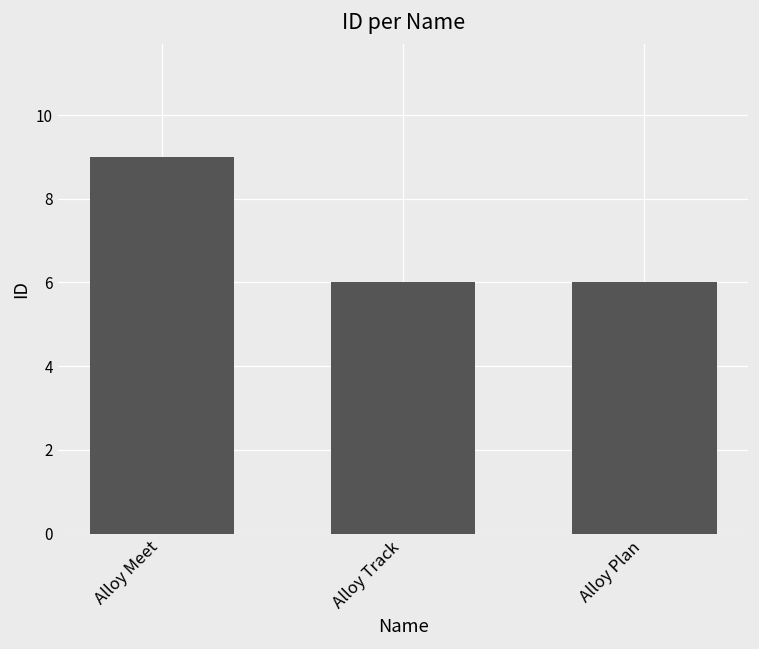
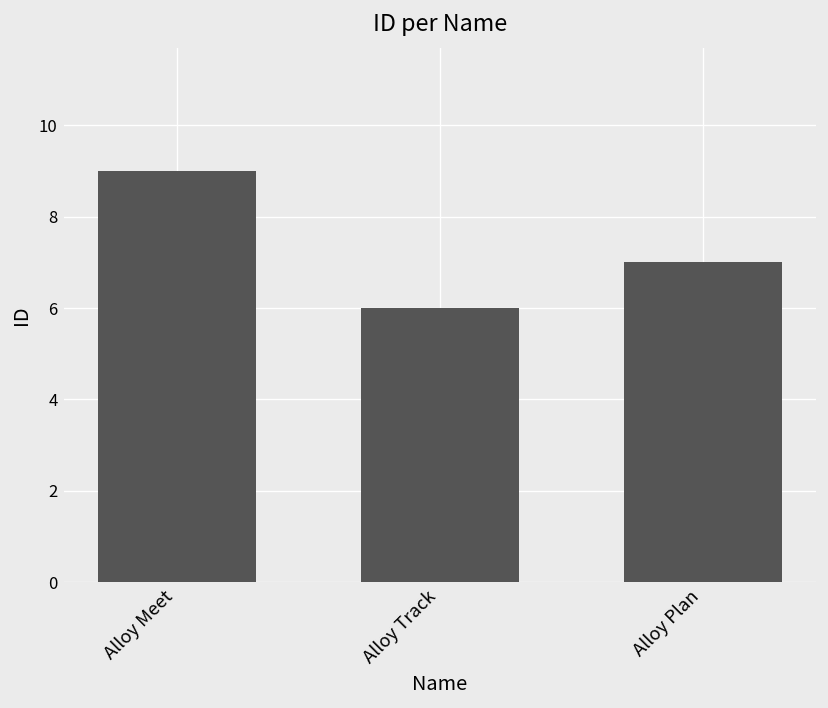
Alloy Plan: 6 -> 7
